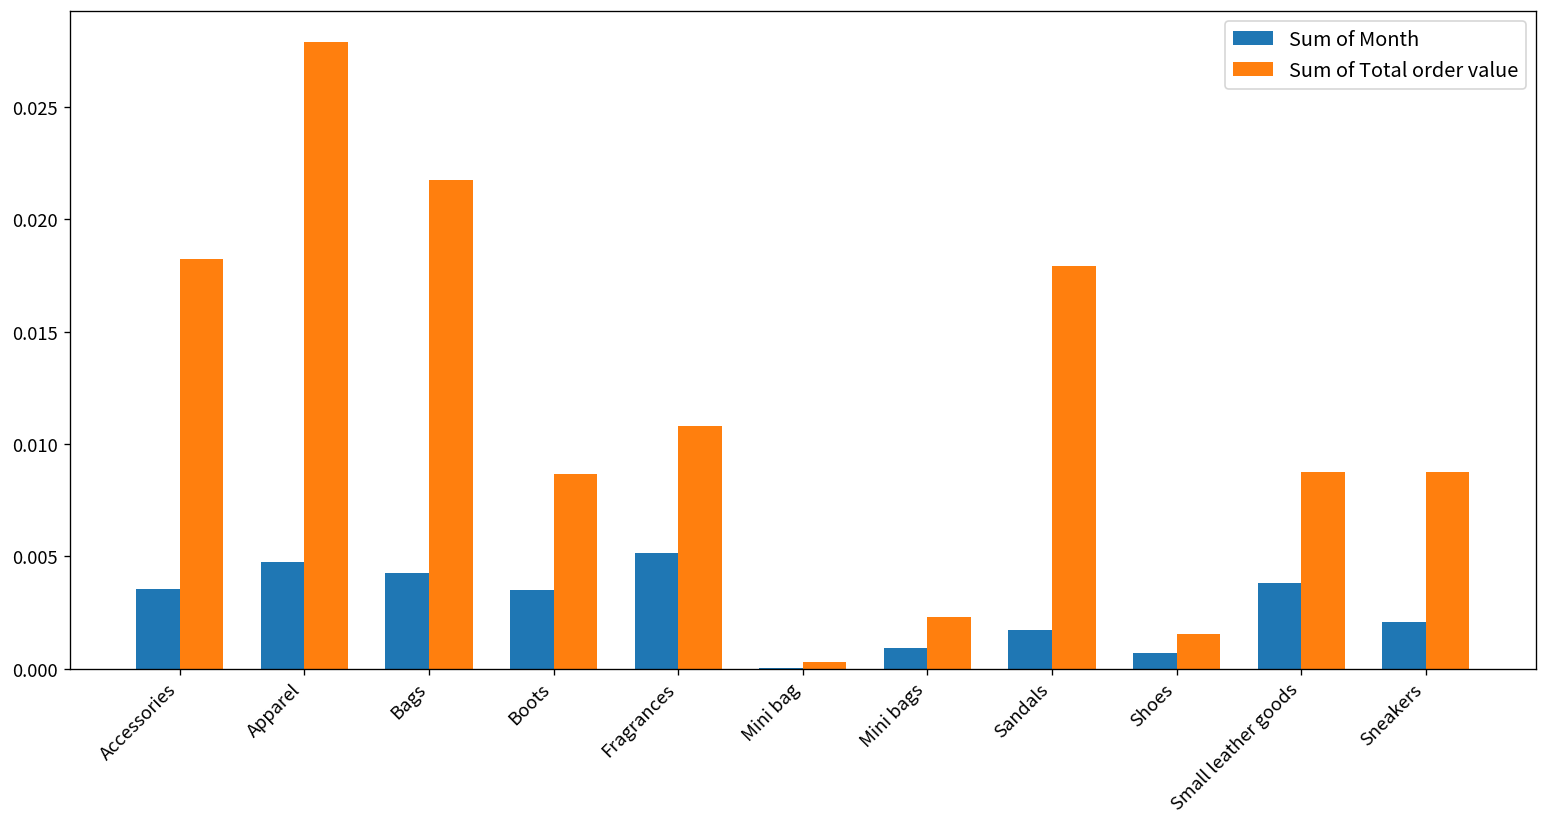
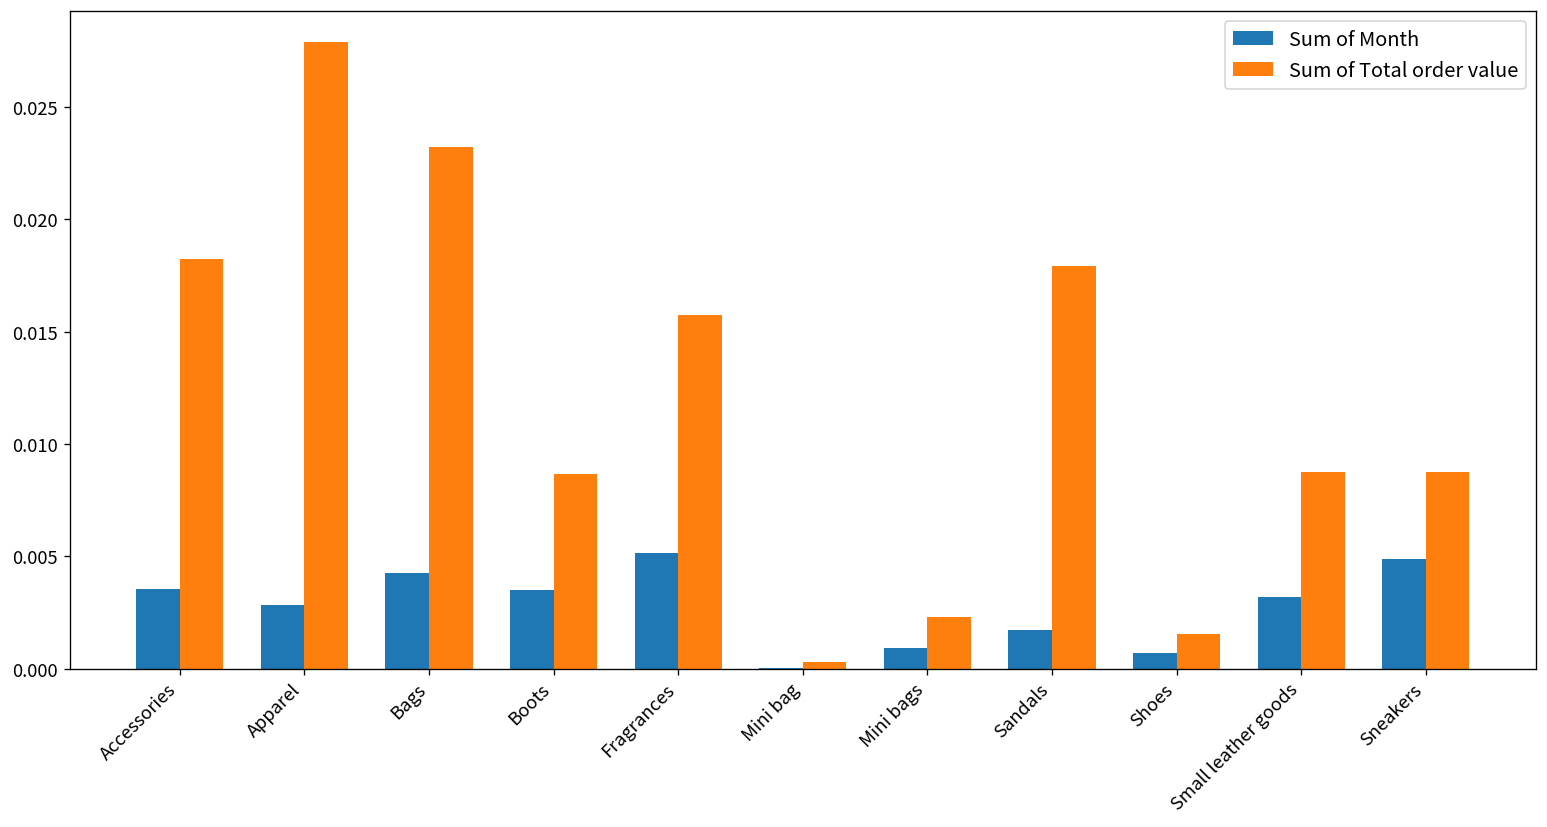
Sum of Month, Apparel: 0.0047 -> 0.0028
Sum of Total order value, Bags: 0.0218 -> 0.0232
Sum of Total order value, Fragrances: 0.0108 -> 0.0157
Sum of Month, Small leather goods: 0.0038 -> 0.0032
Sum of Month, Sneakers: 0.0021 -> 0.0049
